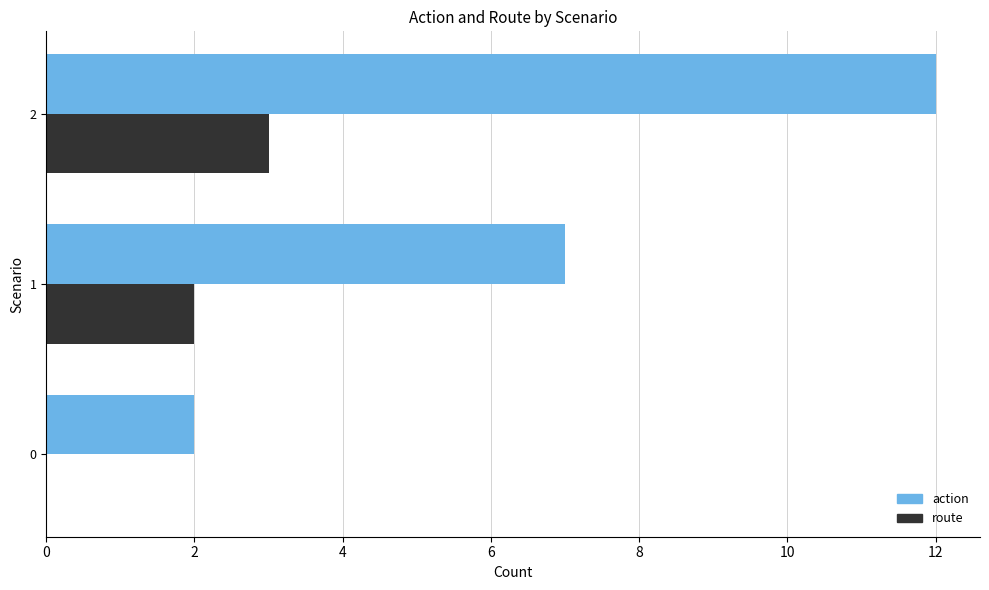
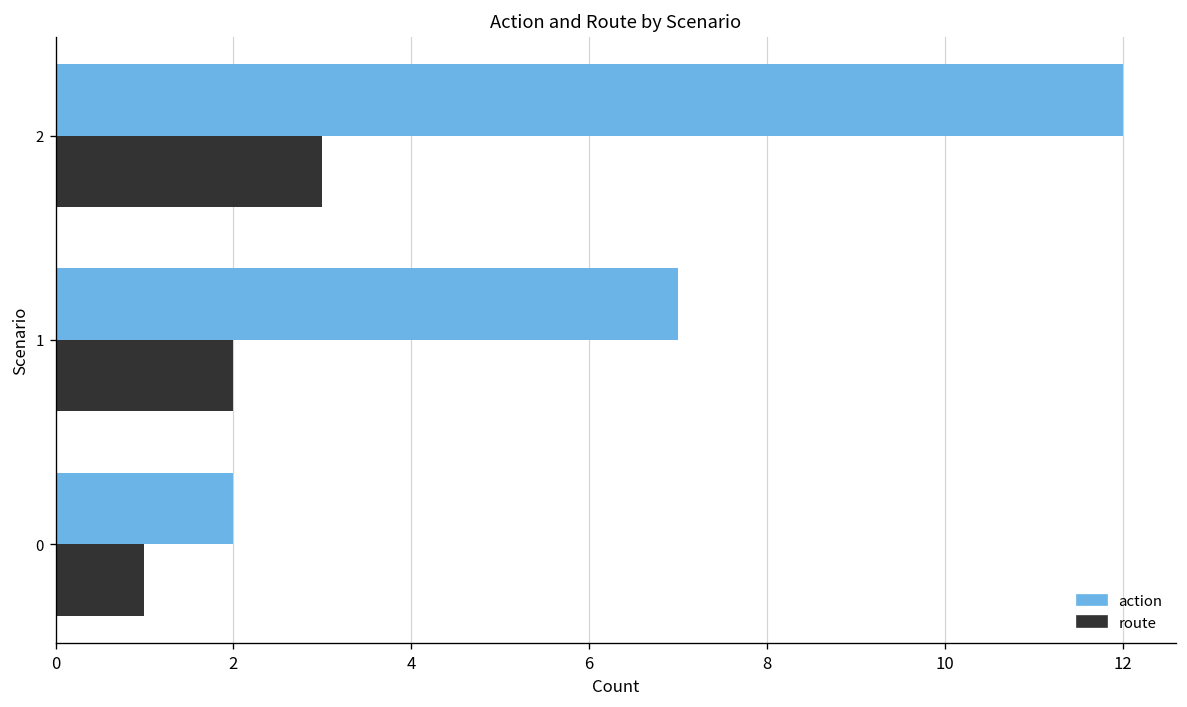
route, 0: 0 -> 1
